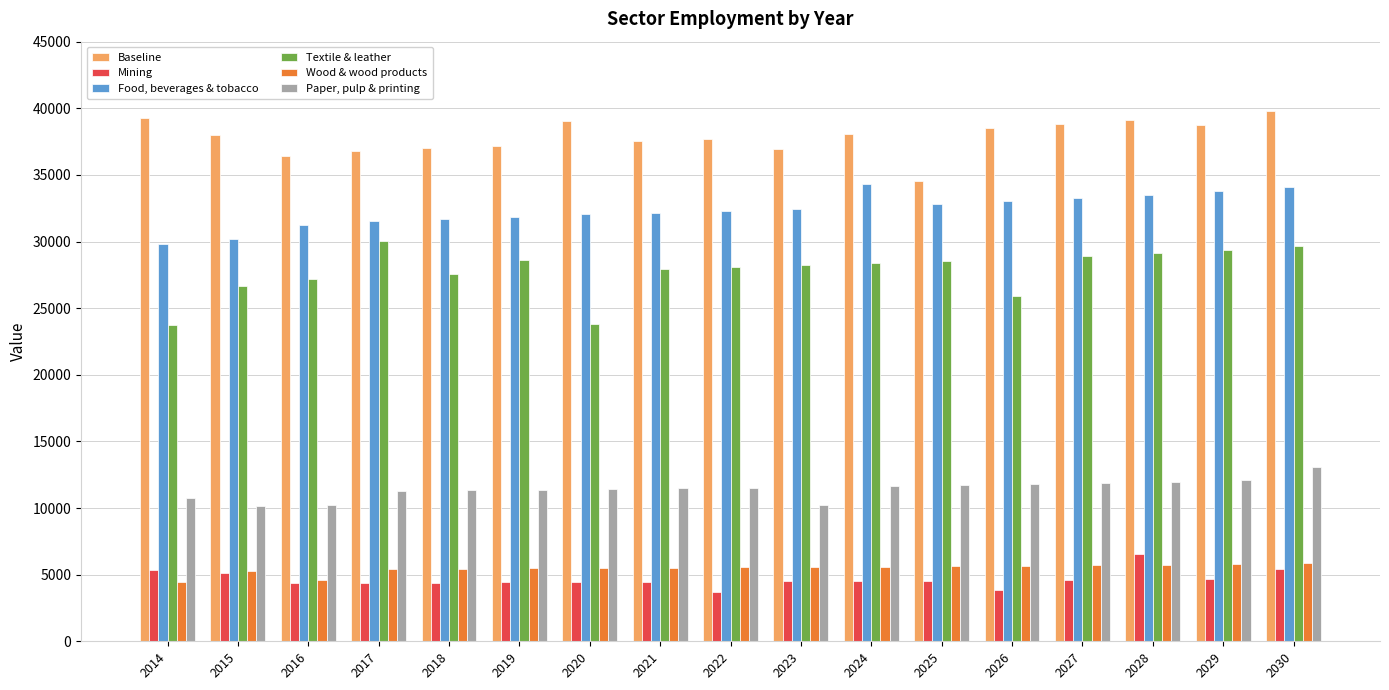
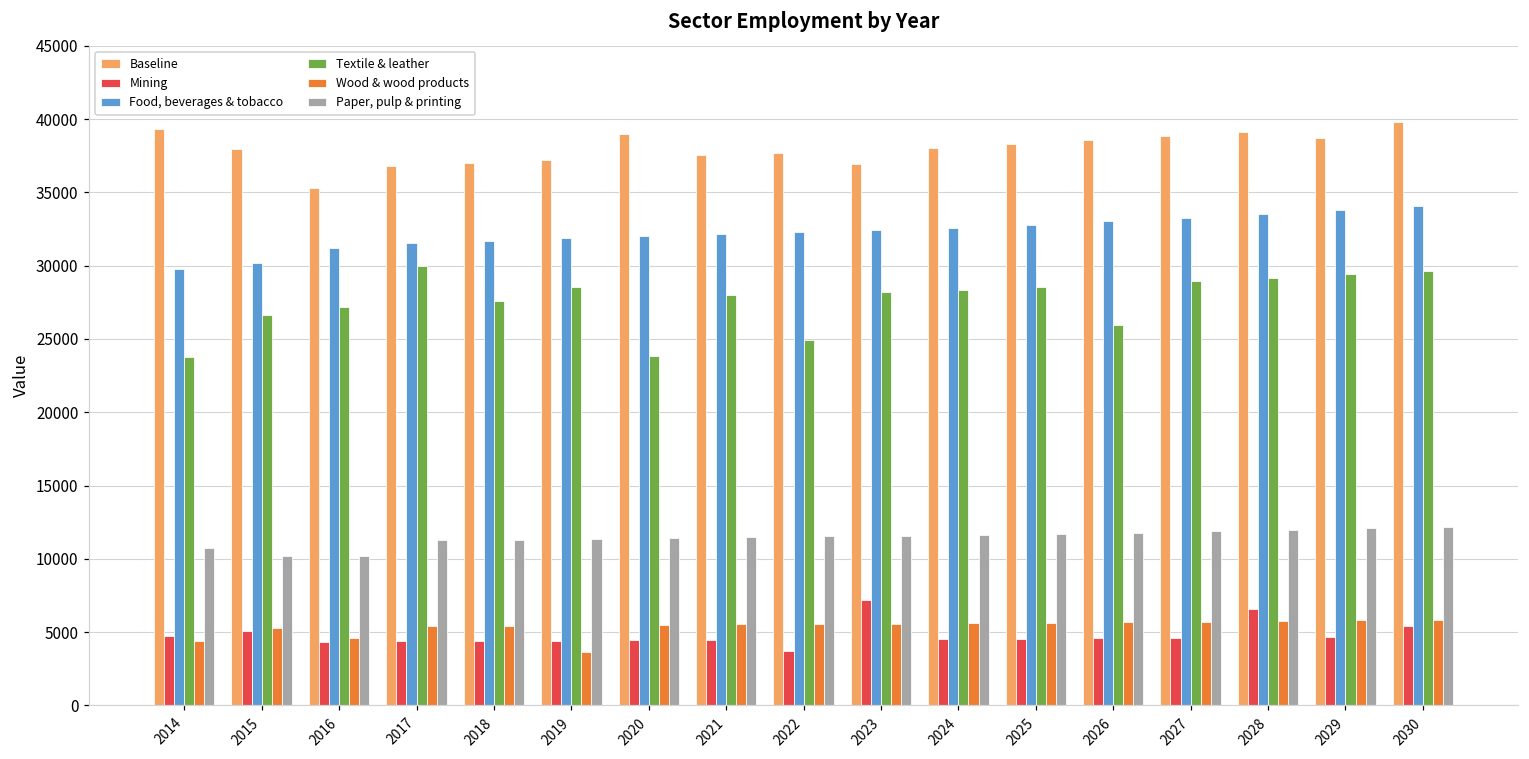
Mining, 2014: 5300 -> 4700
Baseline, 2016: 36400 -> 35300
Wood & wood products, 2019: 5500 -> 3600
Textile & leather, 2022: 28100 -> 24900
Mining, 2023: 4500 -> 7200
Paper, pulp & printing, 2023: 10200 -> 11600
Food, beverages & tobacco, 2024: 34300 -> 32600
Baseline, 2025: 34500 -> 38300
Mining, 2026: 3800 -> 4600
Paper, pulp & printing, 2030: 13000 -> 12200
